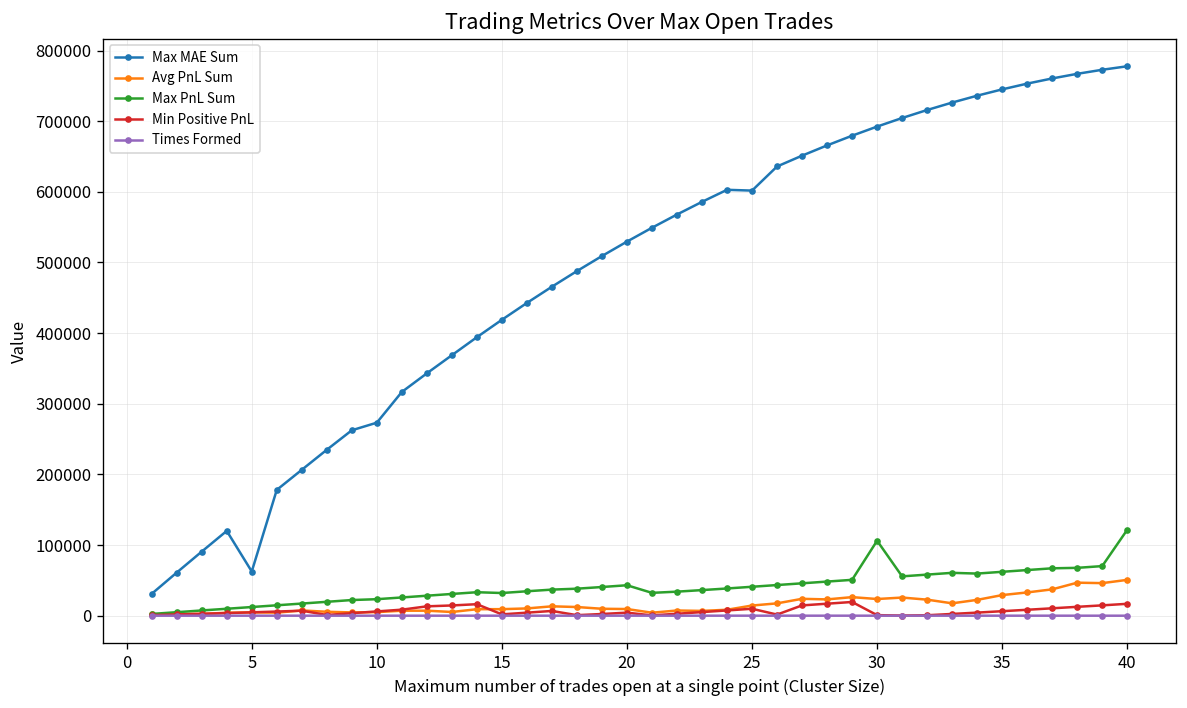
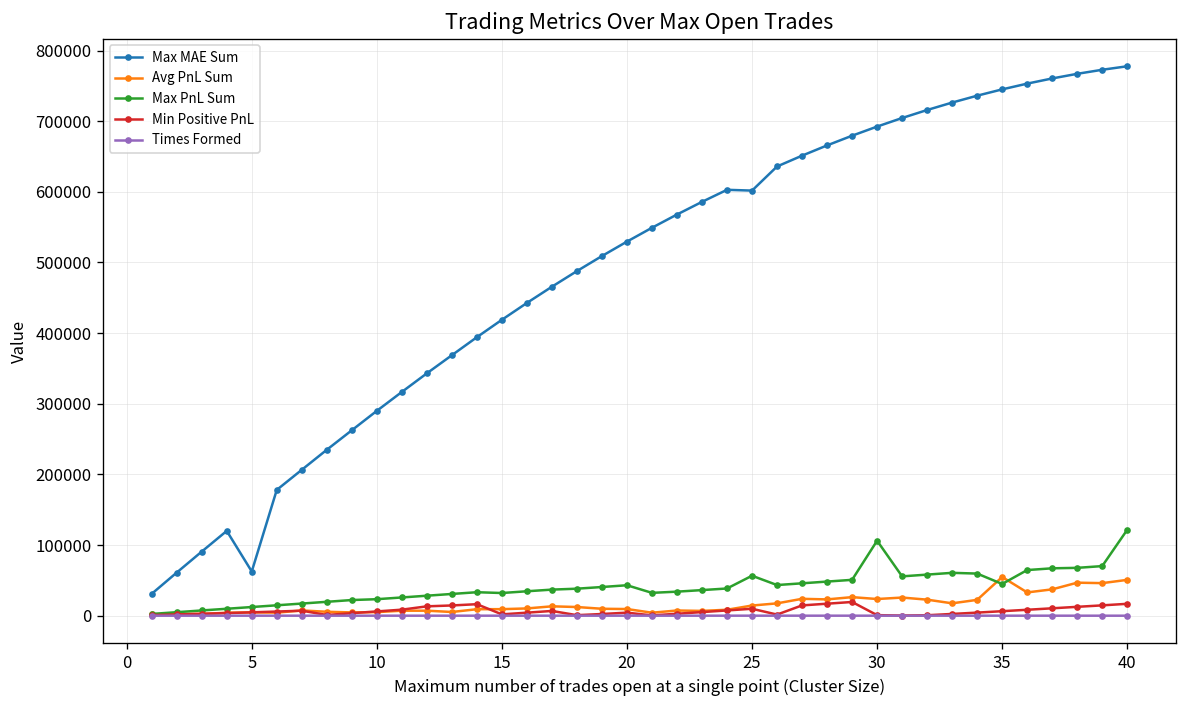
Max MAE Sum, 10: 270000 -> 290000
Max PnL Sum, 25: 40000 -> 60000
Avg PnL Sum, 35: 30000 -> 50000
Max PnL Sum, 35: 60000 -> 40000
